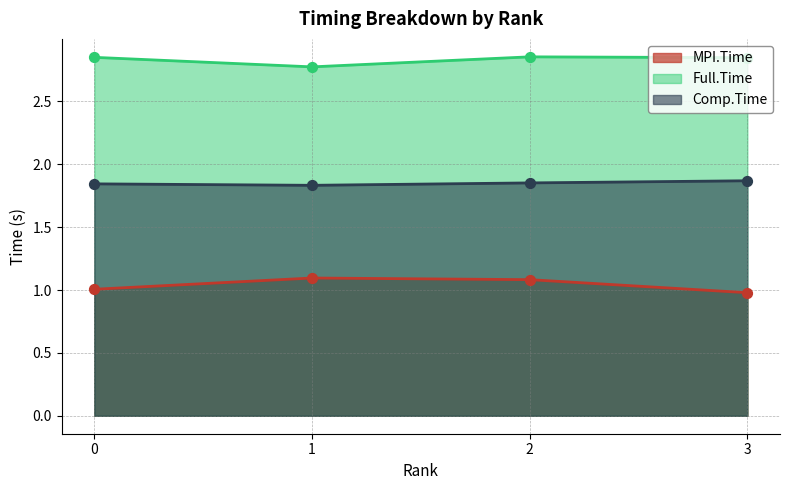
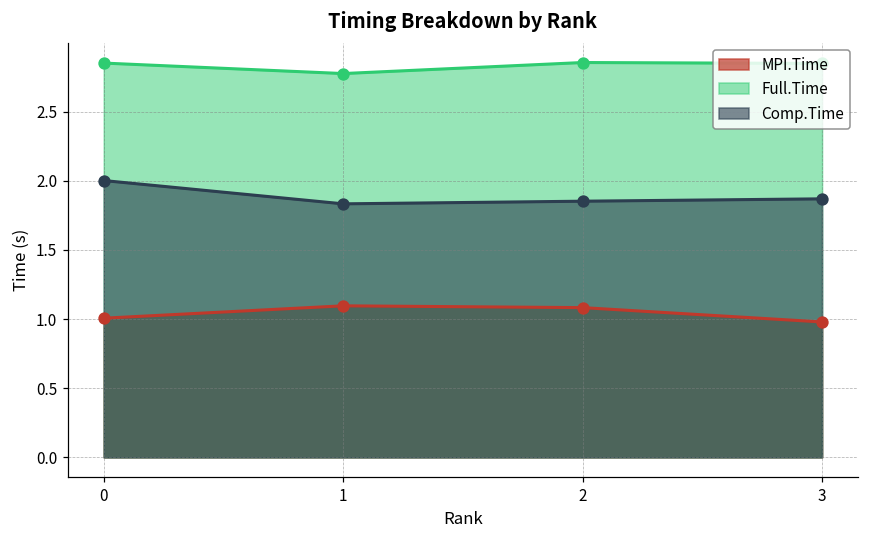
Comp.Time, 0: 1.84 -> 2.00
